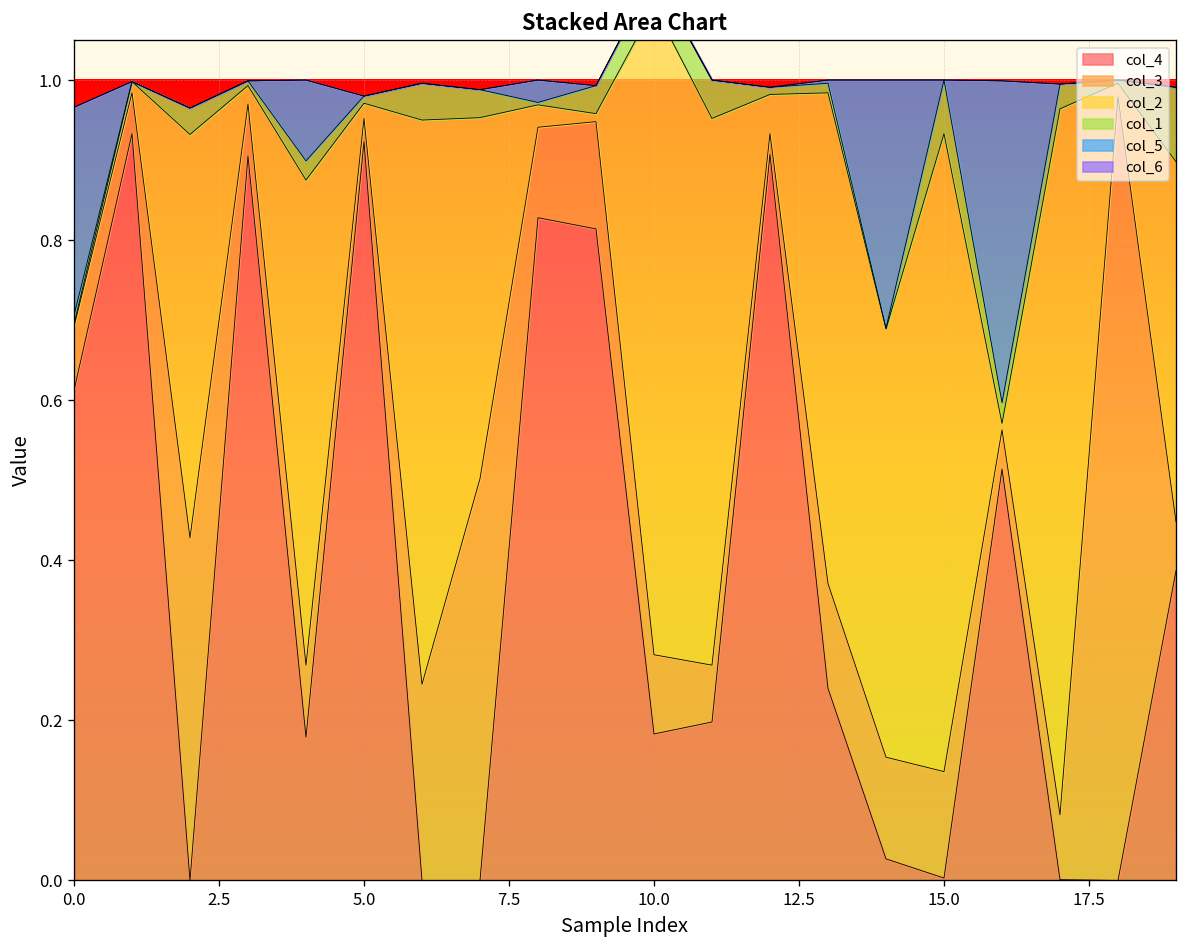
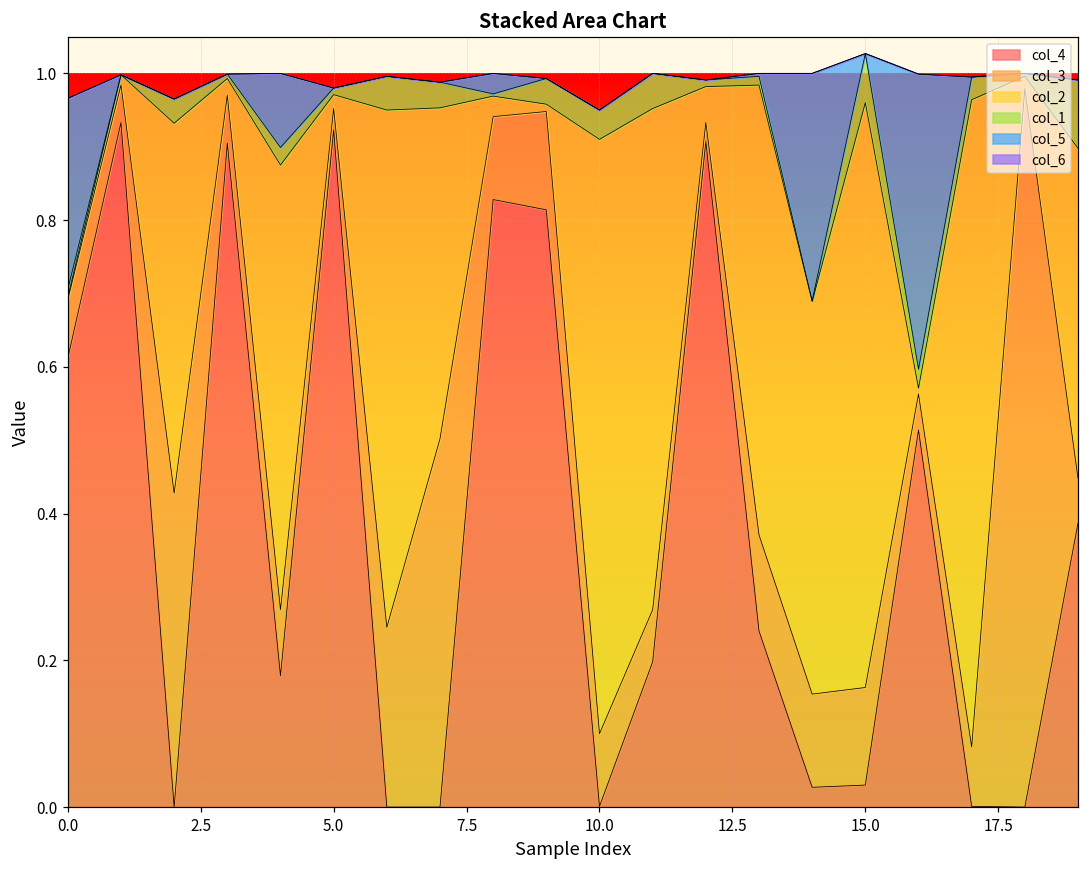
col_4, 10.0: 0.18 -> 0.00
col_4, 15.0: 0.00 -> 0.03
